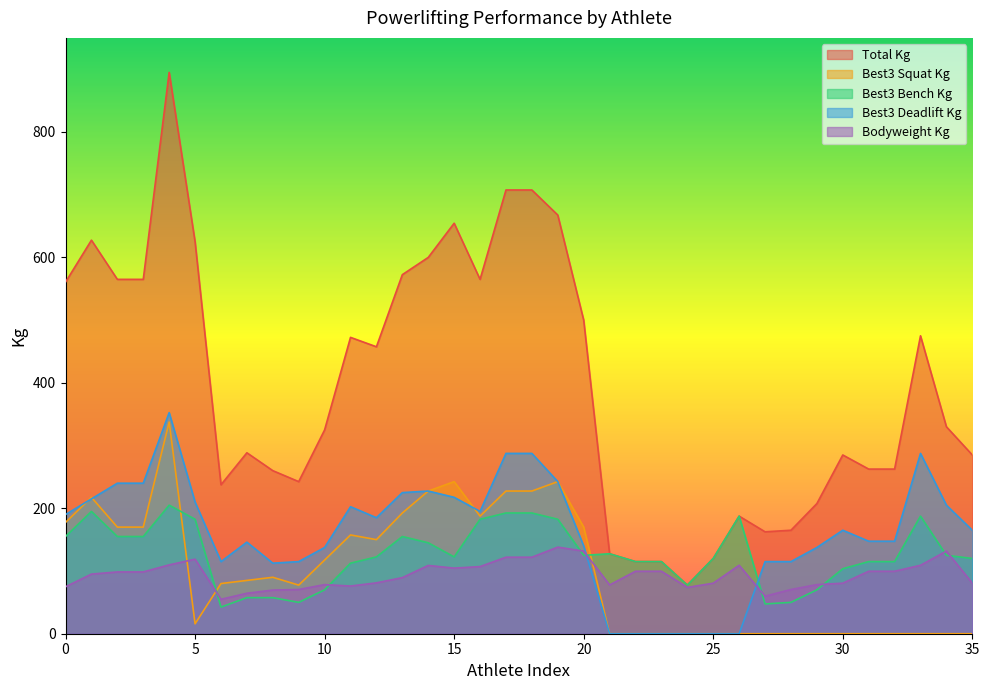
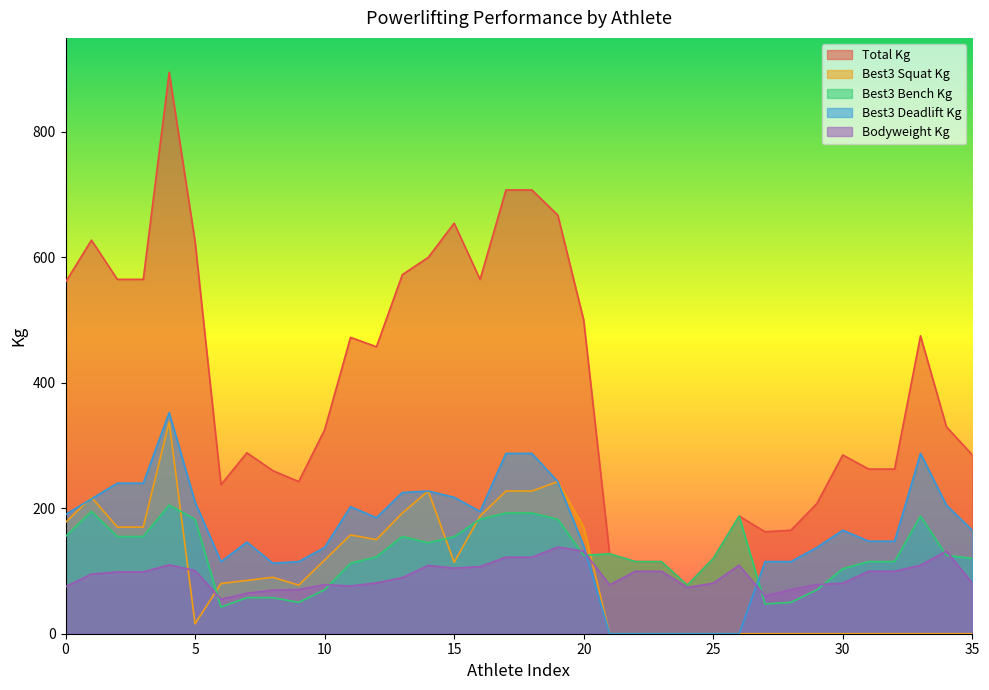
Bodyweight Kg, 5: 120 -> 100
Best3 Squat Kg, 15: 240 -> 110
Best3 Bench Kg, 15: 120 -> 150
